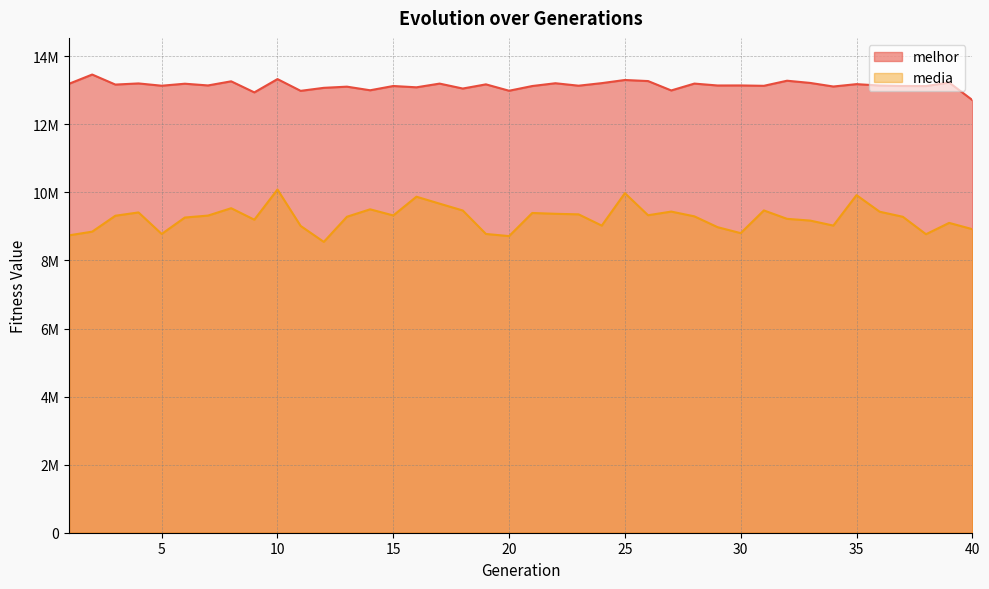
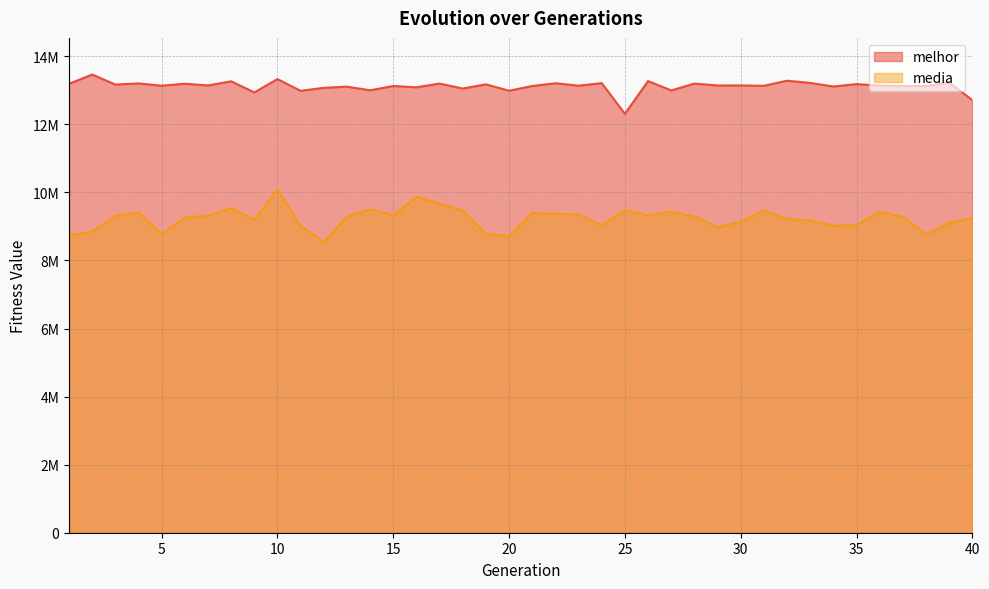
melhor, 25: 13300000 -> 12300000
media, 25: 10000000 -> 9500000
media, 30: 8800000 -> 9100000
media, 35: 9900000 -> 9000000
media, 40: 8900000 -> 9300000
